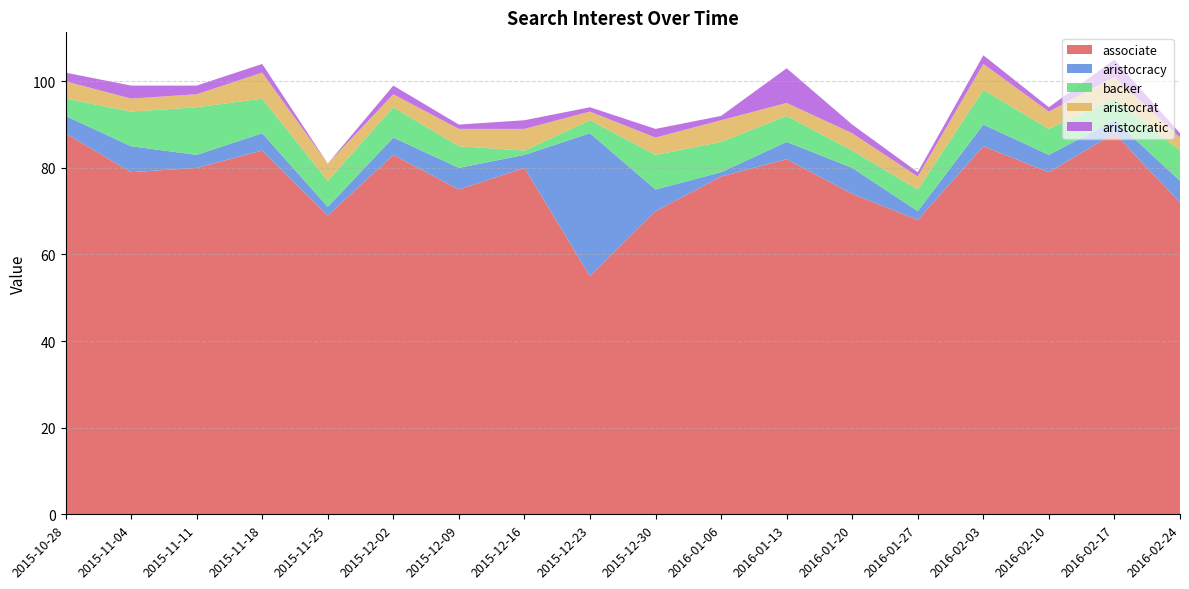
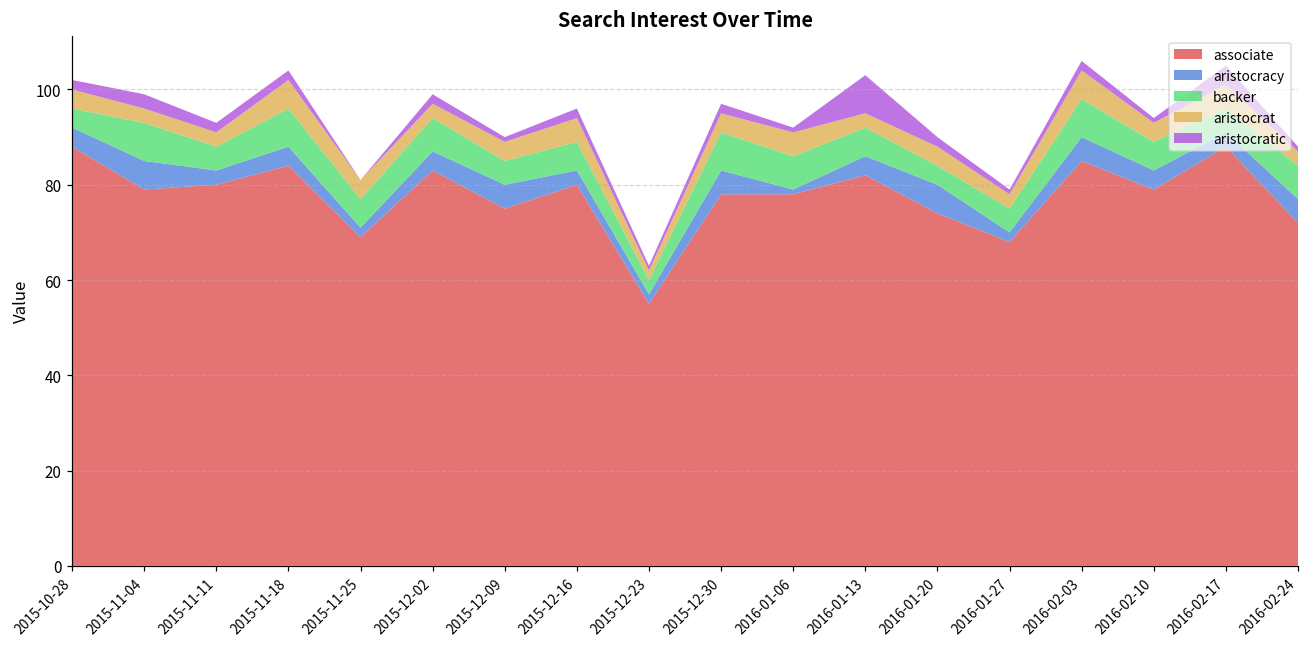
backer, 2015-11-11: 11 -> 5
backer, 2015-12-16: 1 -> 6
aristocracy, 2015-12-23: 33 -> 2
associate, 2015-12-30: 70 -> 78
